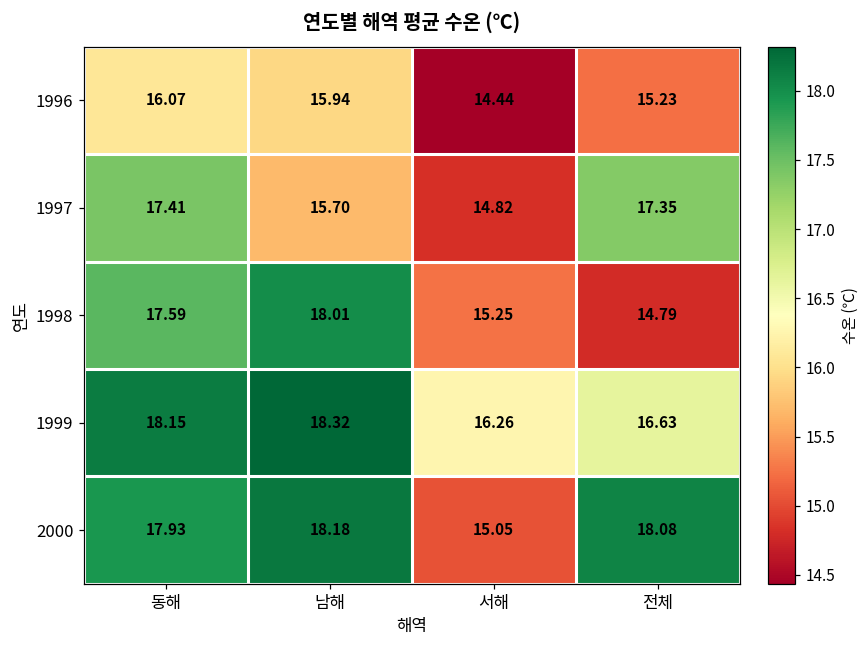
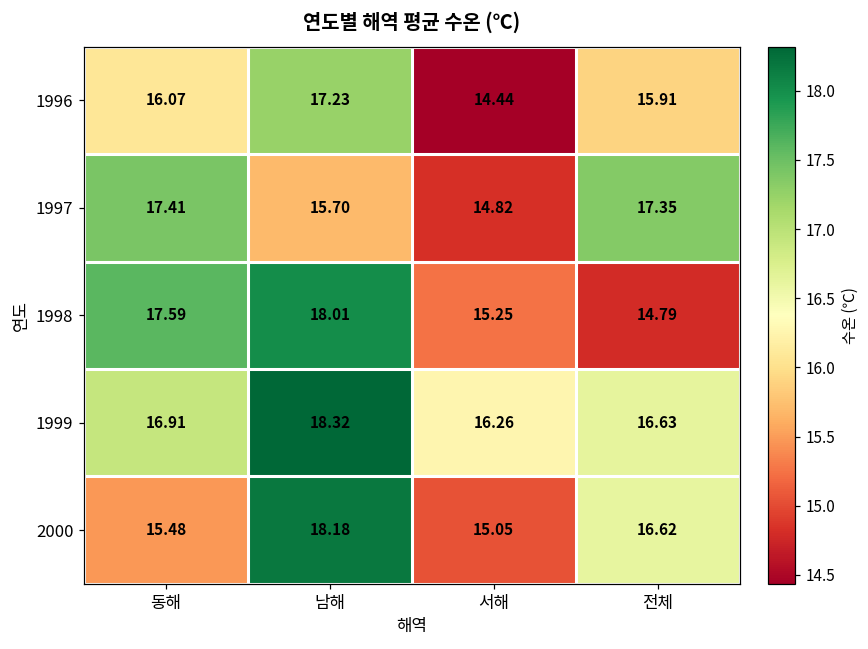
1996, 남해: 15.94 -> 17.23
1996, 전체: 15.23 -> 15.91
1999, 동해: 18.15 -> 16.91
2000, 동해: 17.93 -> 15.48
2000, 전체: 18.08 -> 16.62
